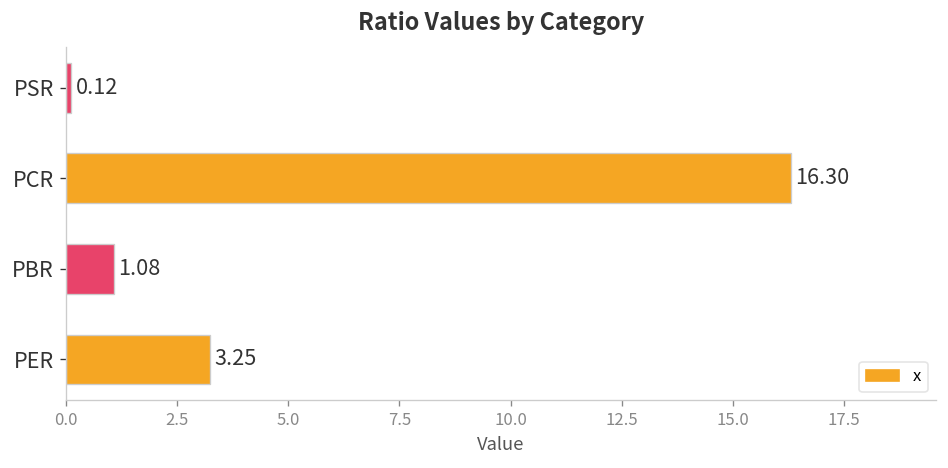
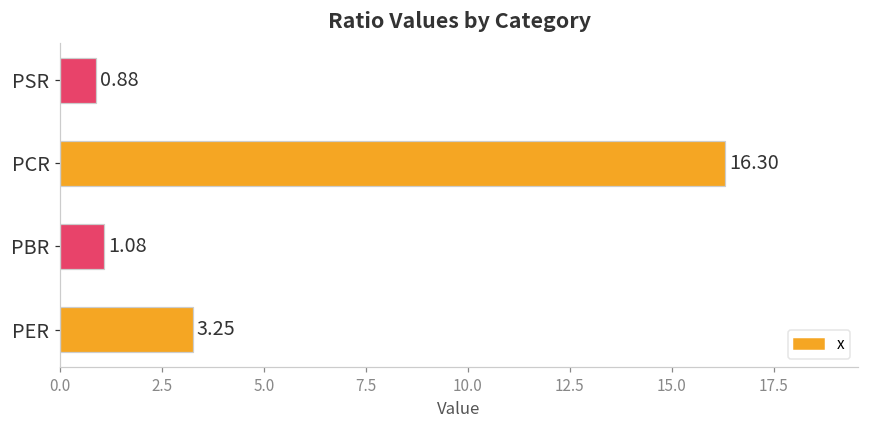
PSR: 0.12 -> 0.88
